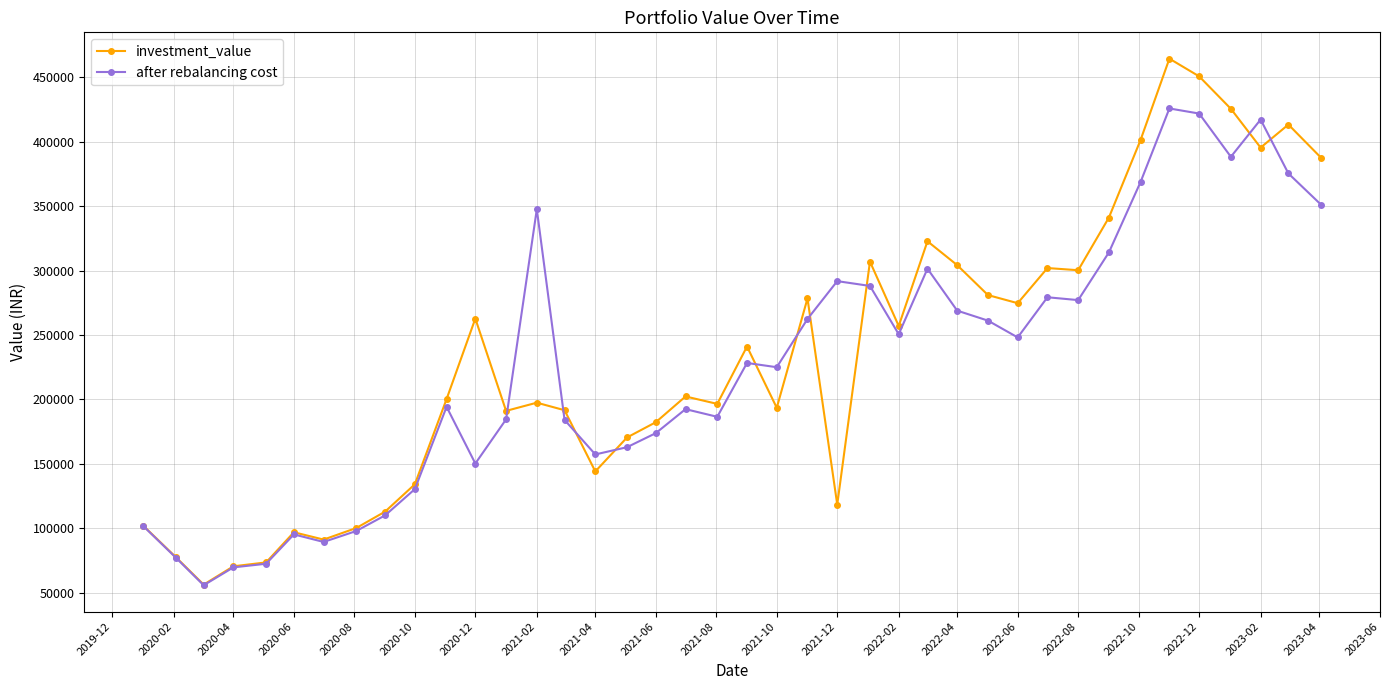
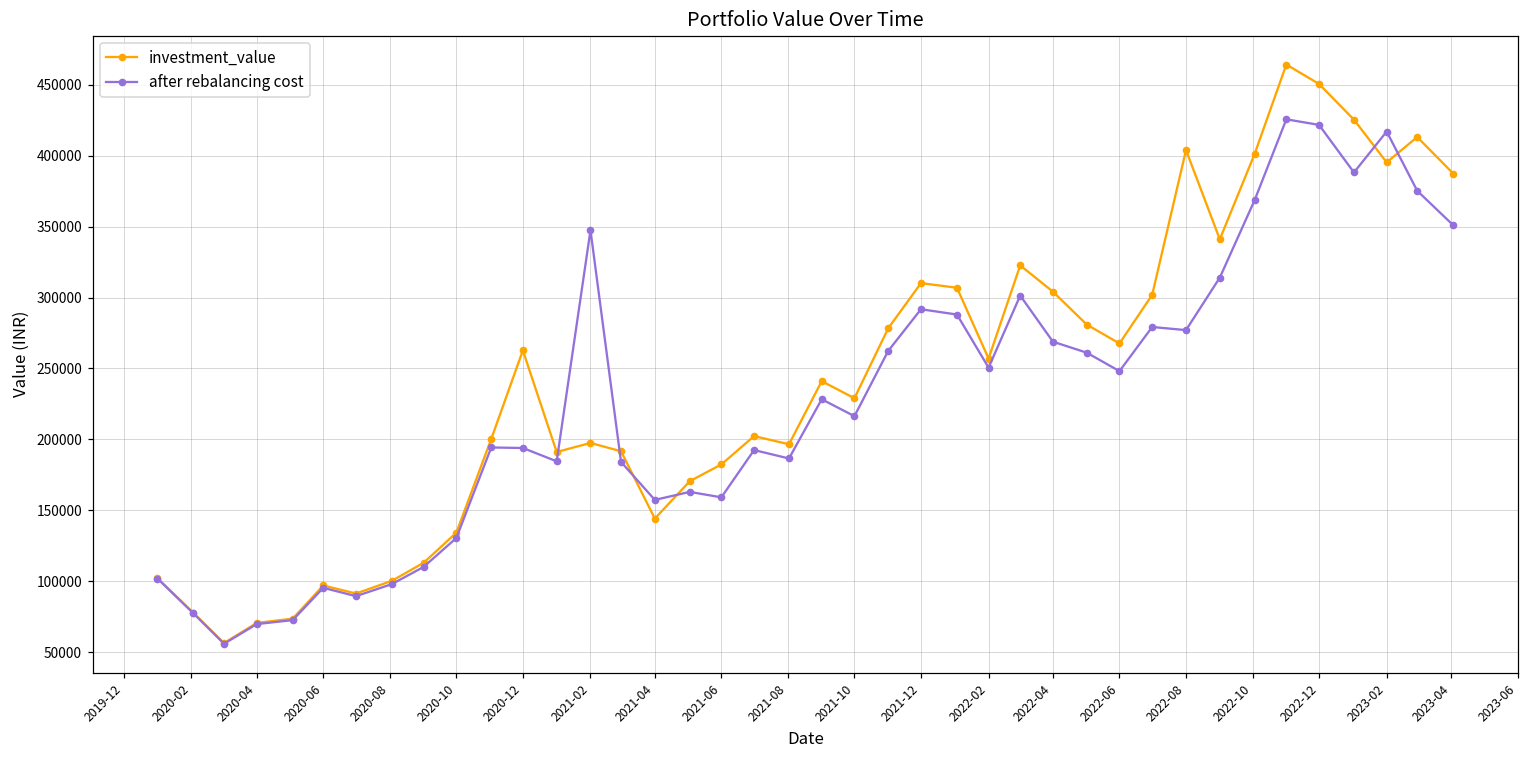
after rebalancing cost, 2020-12: 150000 -> 194000
after rebalancing cost, 2021-06: 174000 -> 159000
investment_value, 2021-10: 194000 -> 229000
after rebalancing cost, 2021-10: 225000 -> 216000
investment_value, 2021-12: 118000 -> 310000
investment_value, 2022-06: 275000 -> 268000
investment_value, 2022-08: 300000 -> 404000
